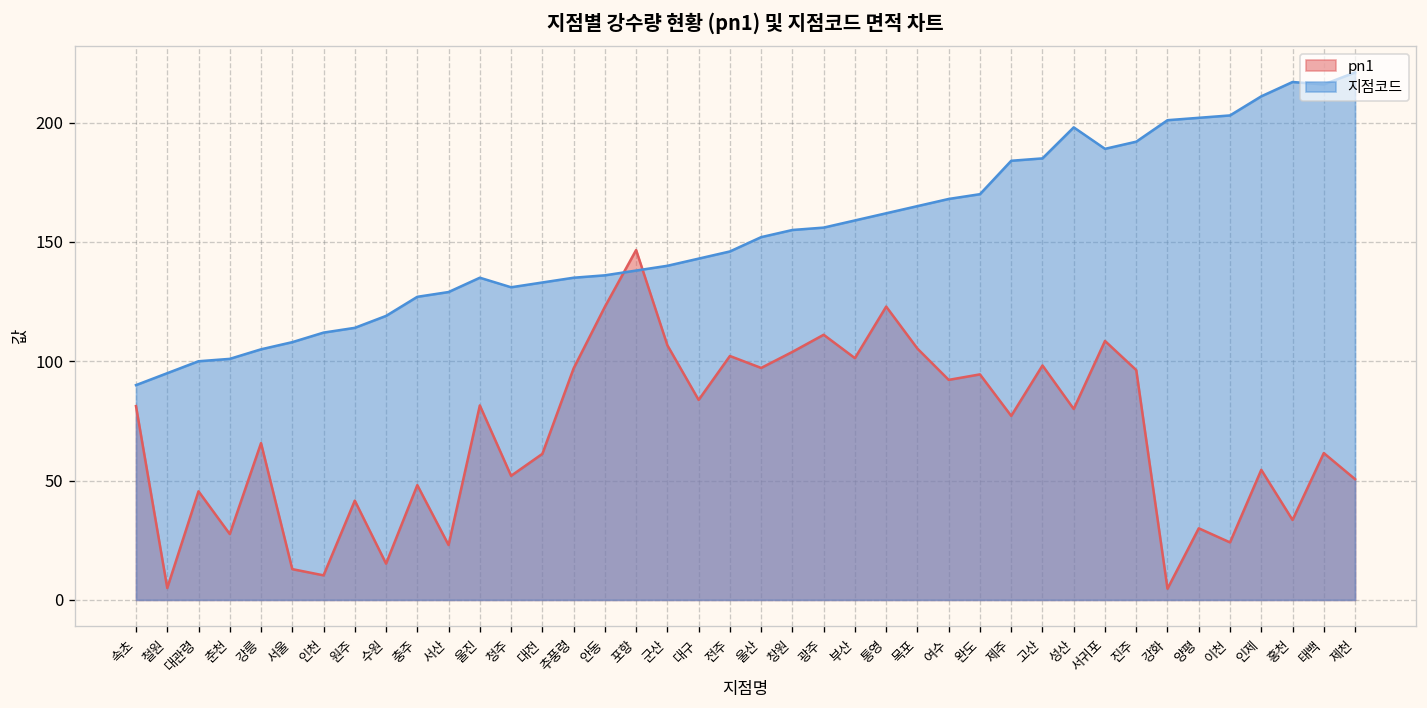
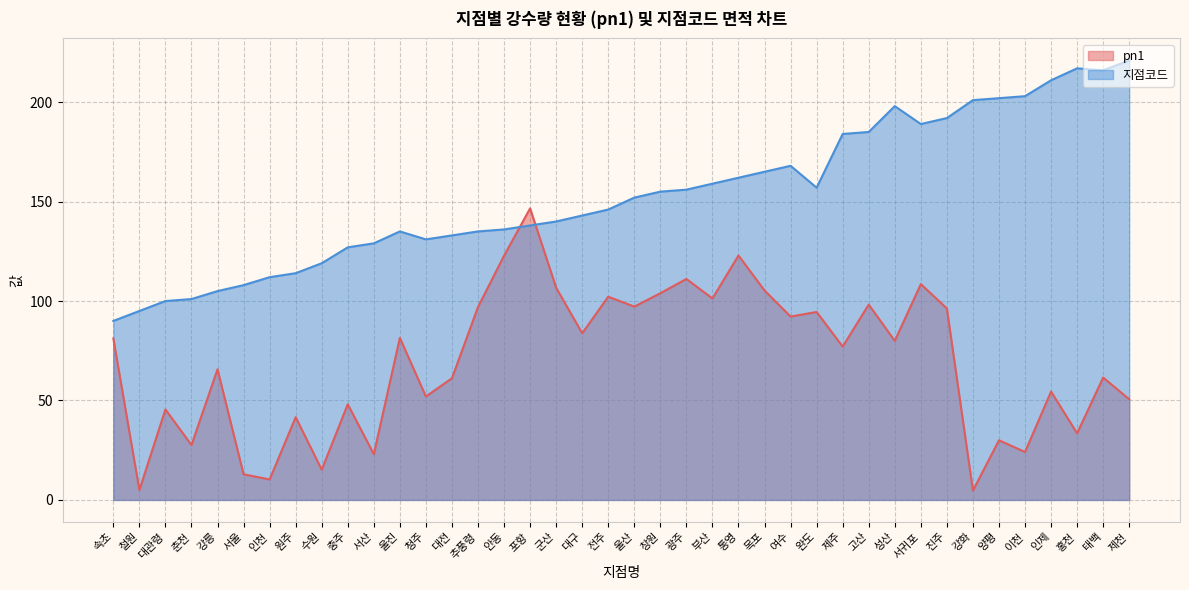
지점코드, 완도: 170 -> 157
